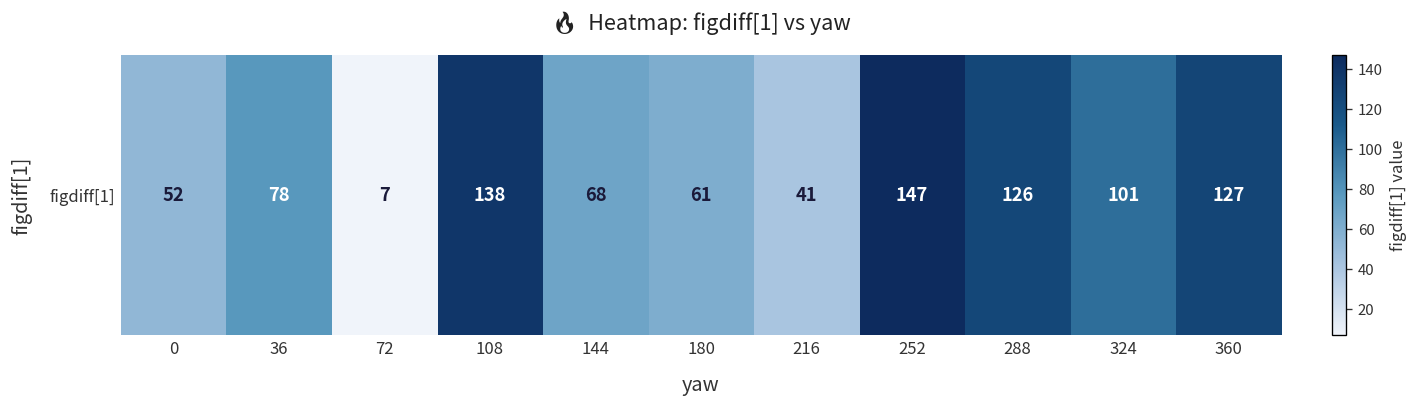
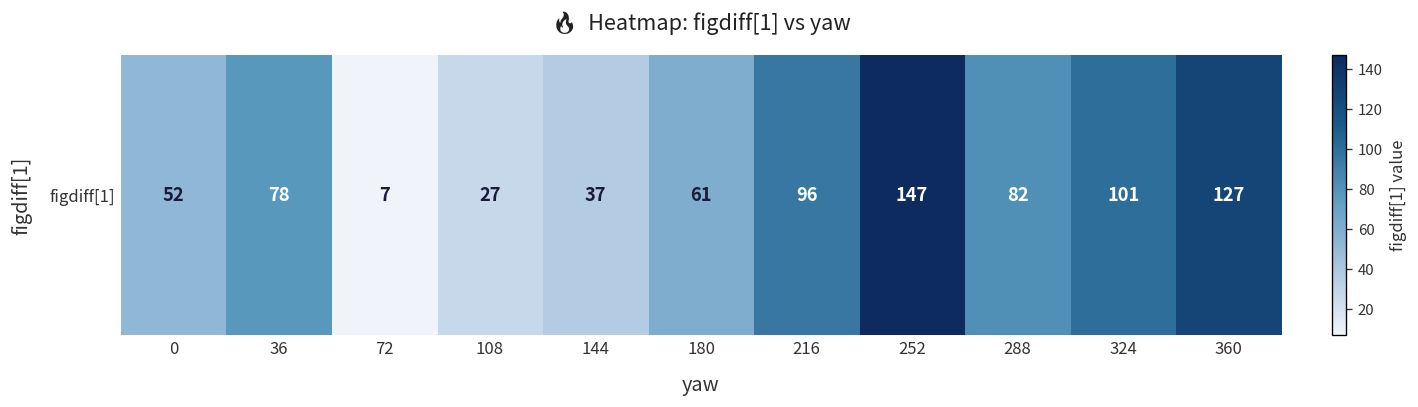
figdiff[1], 108: 138 -> 27
figdiff[1], 144: 68 -> 37
figdiff[1], 216: 41 -> 96
figdiff[1], 288: 126 -> 82
